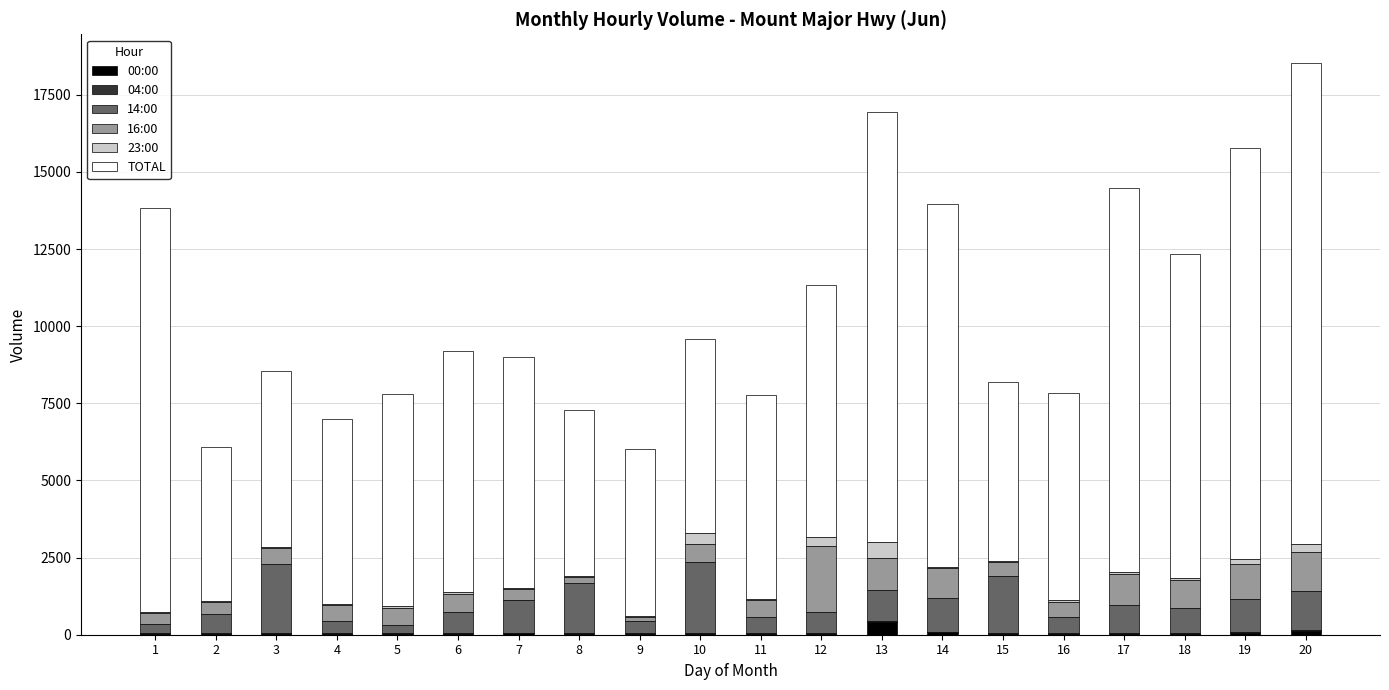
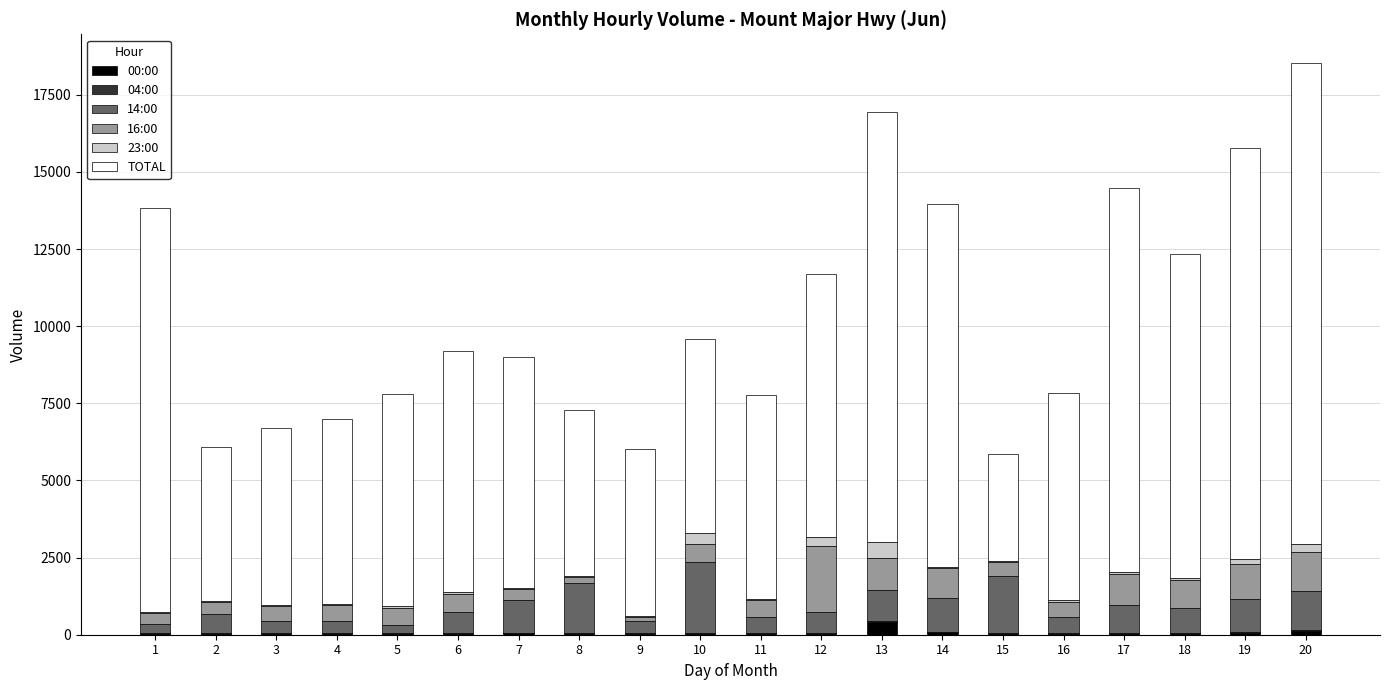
14:00, 3: 2200 -> 400
TOTAL, 12: 8200 -> 8500
TOTAL, 15: 5800 -> 3400
